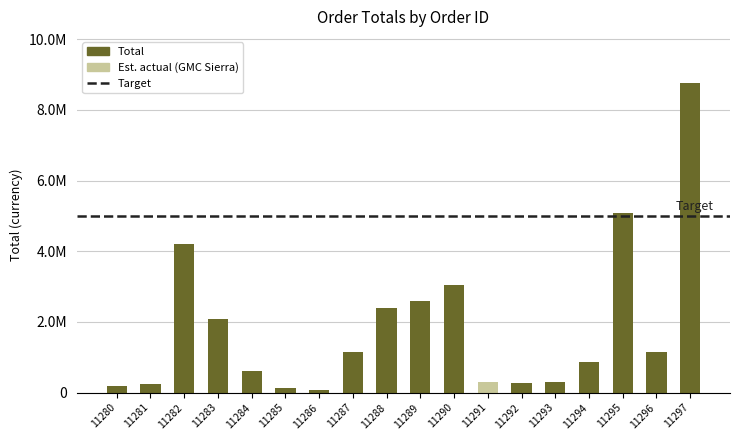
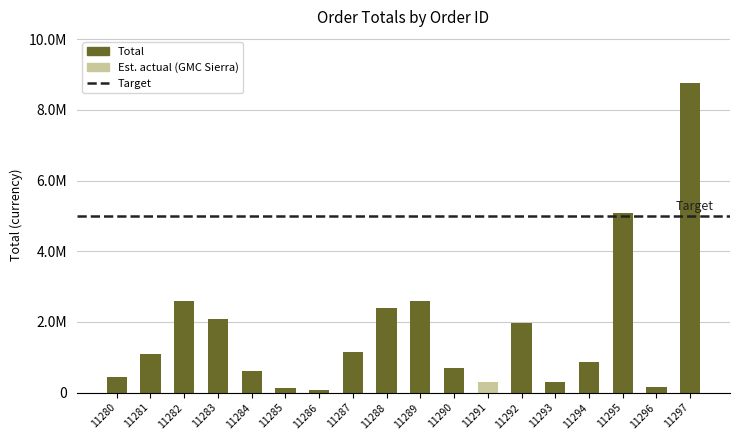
11280: 200000 -> 500000
11281: 300000 -> 1100000
11282: 4200000 -> 2600000
11290: 3000000 -> 700000
11292: 300000 -> 2000000
11296: 1100000 -> 200000
